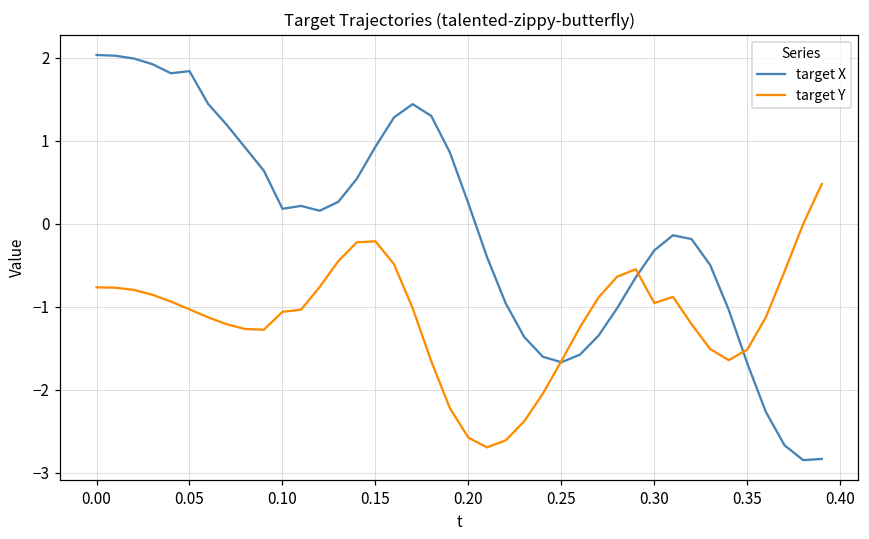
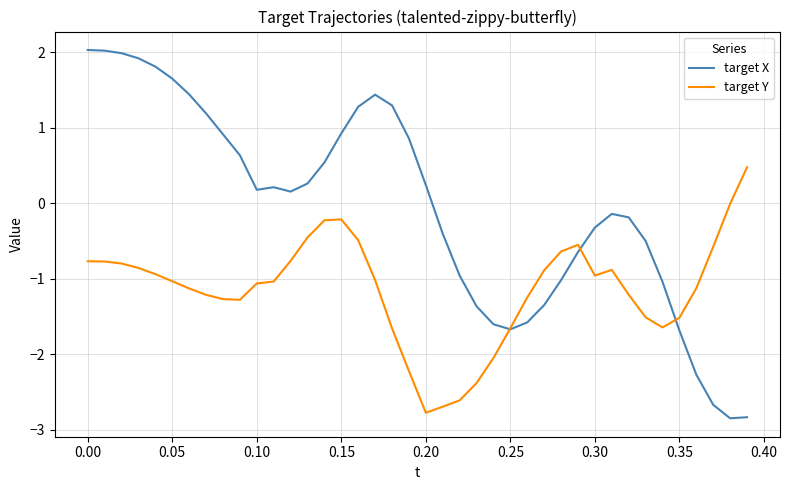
target X, 0.05: 1.8 -> 1.7
target Y, 0.20: -2.6 -> -2.8
